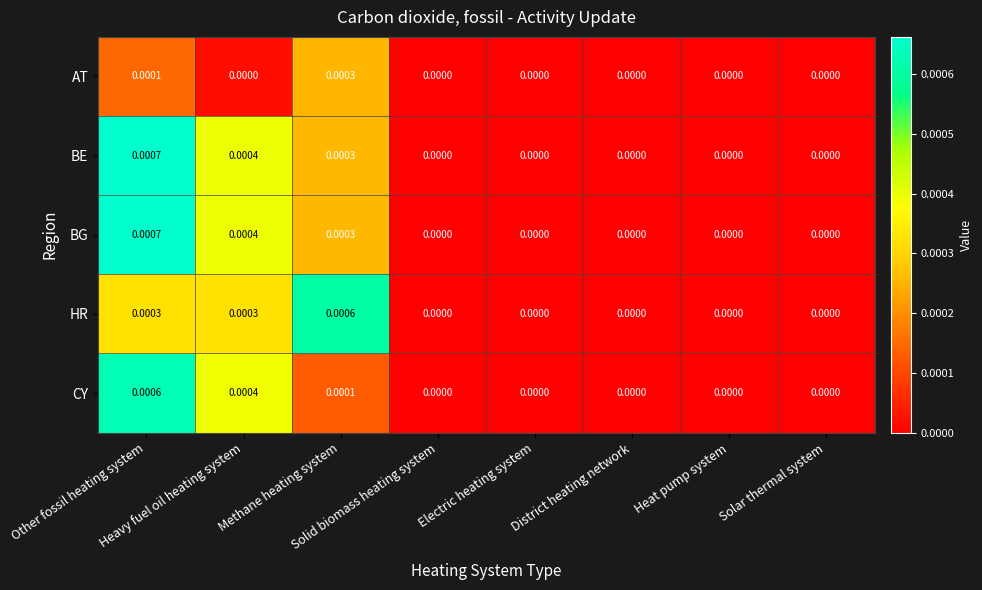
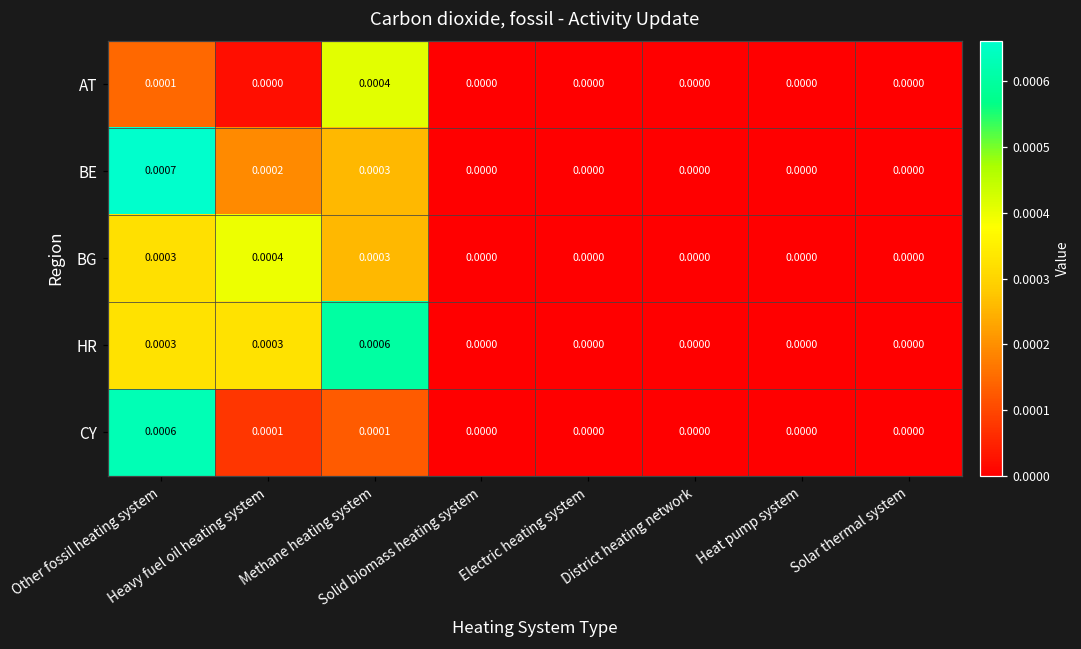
AT, Methane heating system: 0.0003 -> 0.0004
BE, Heavy fuel oil heating system: 0.0004 -> 0.0002
BG, Other fossil heating system: 0.0007 -> 0.0003
CY, Heavy fuel oil heating system: 0.0004 -> 0.0001
